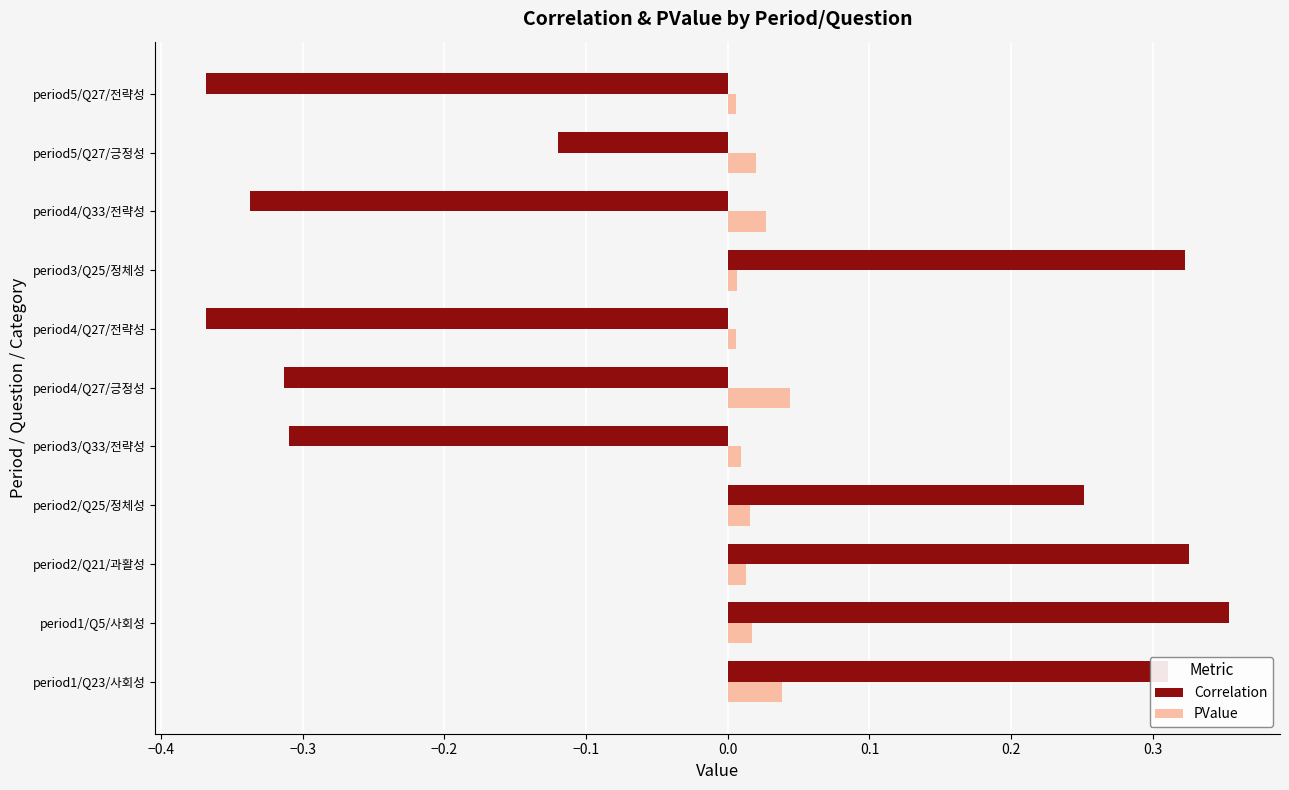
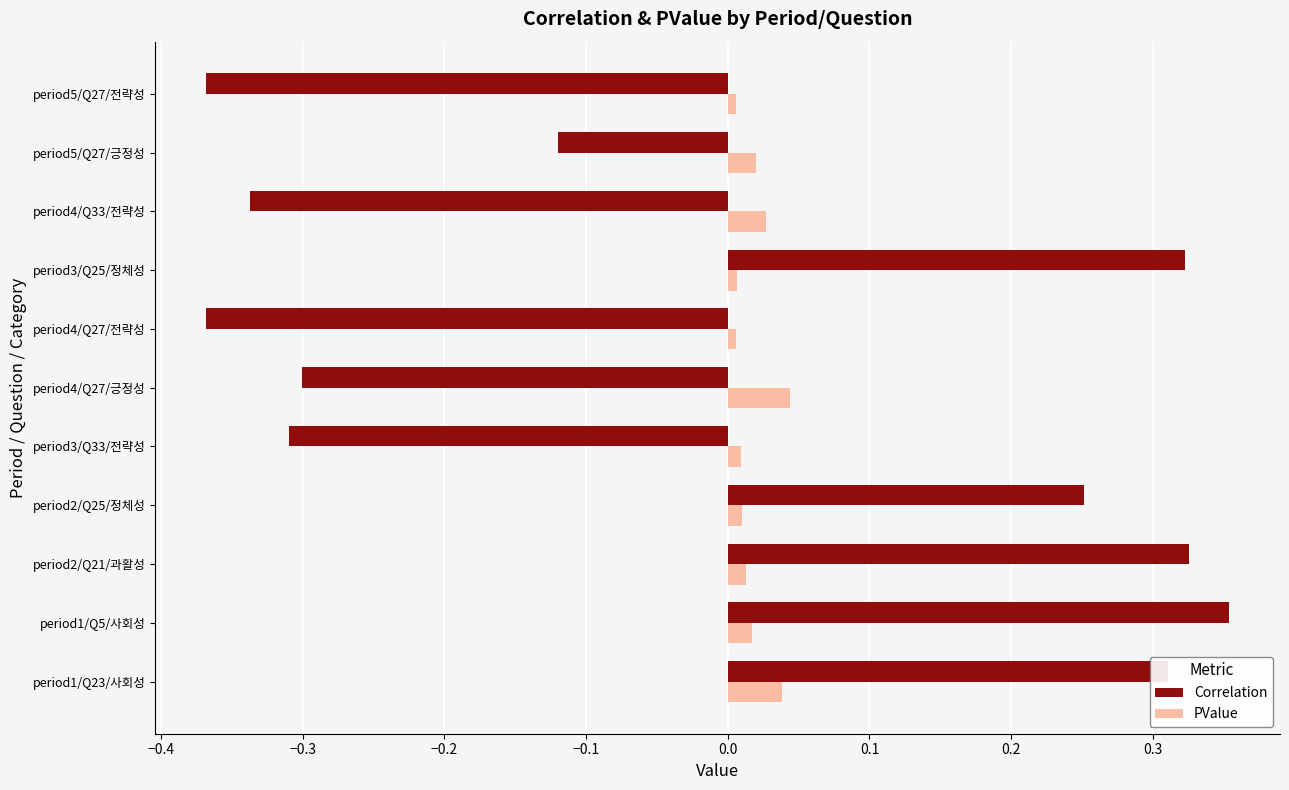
Correlation, period4/Q27/긍정성: -0.313 -> -0.300
PValue, period2/Q25/정체성: 0.016 -> 0.010
